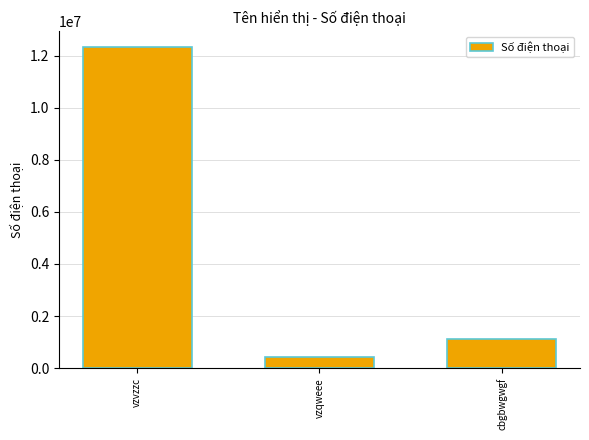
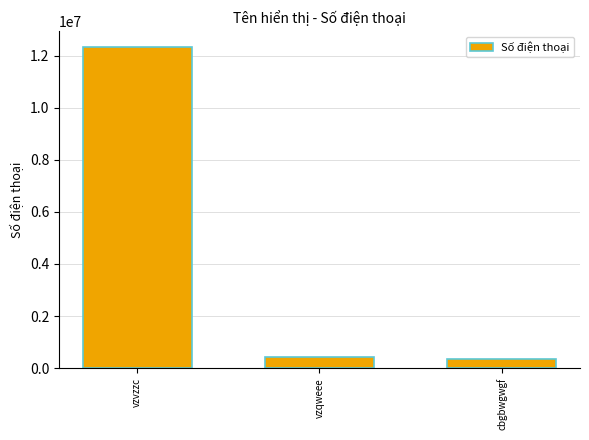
cbgbwgwgf: 1100000 -> 300000
